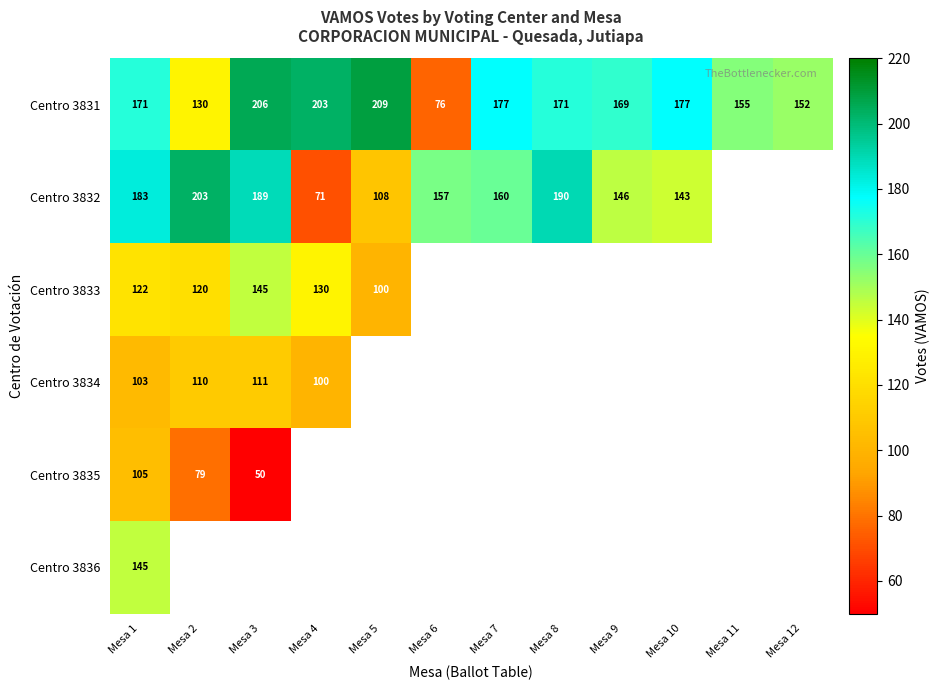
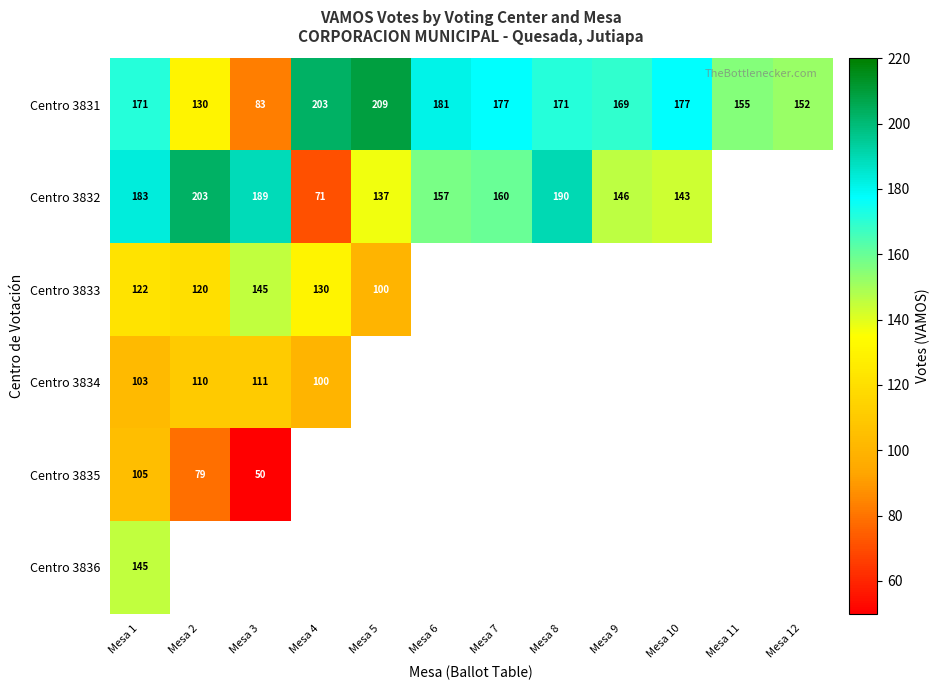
Centro 3831, Mesa 3: 206 -> 83
Centro 3831, Mesa 6: 76 -> 181
Centro 3832, Mesa 5: 108 -> 137
